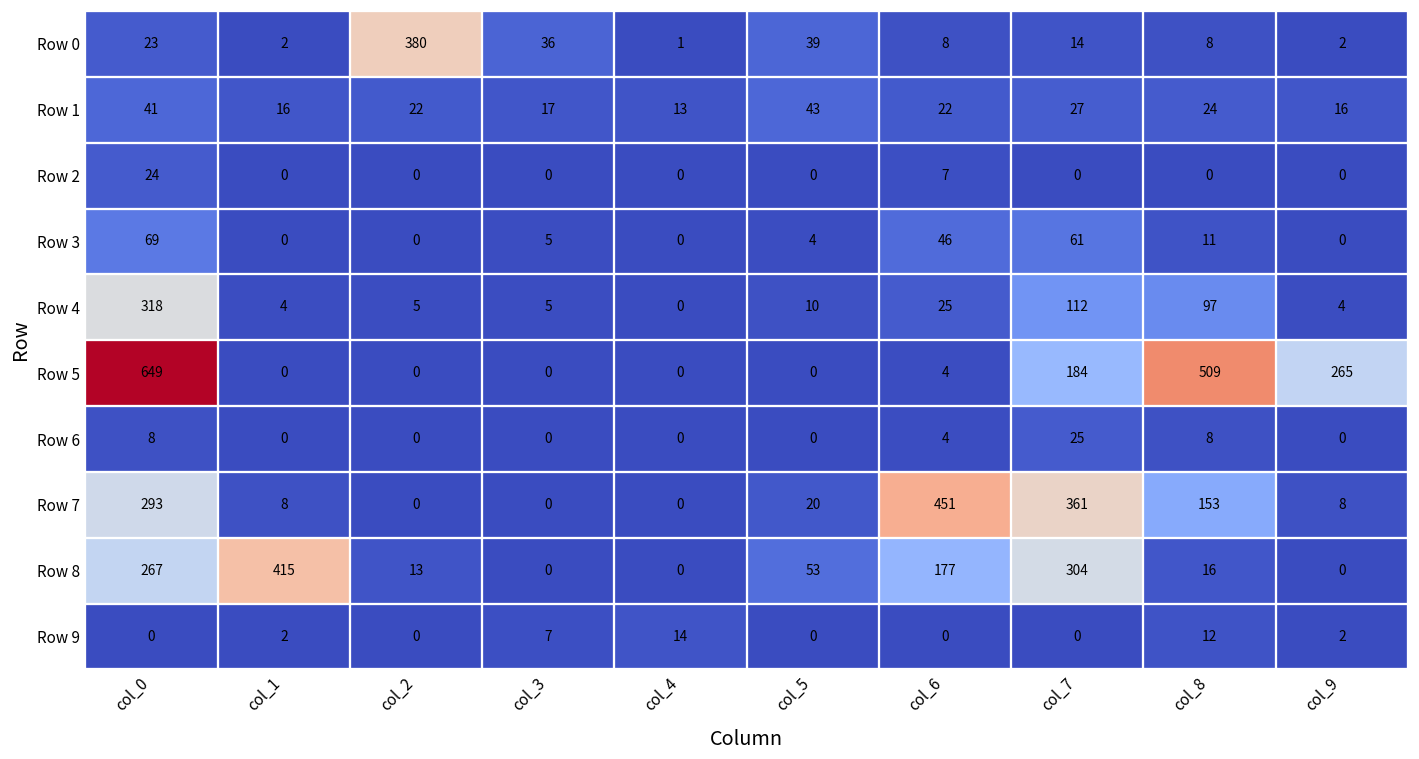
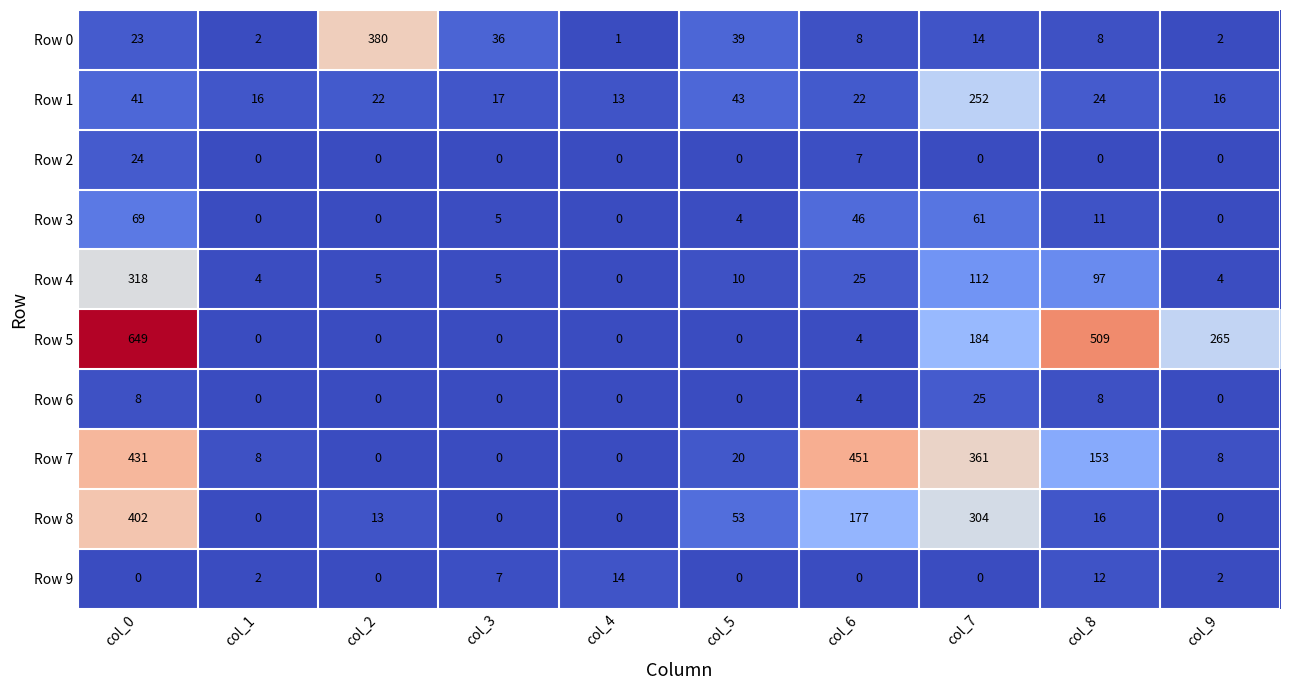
Row 1, col_7: 27 -> 252
Row 7, col_0: 293 -> 431
Row 8, col_0: 267 -> 402
Row 8, col_1: 415 -> 0
